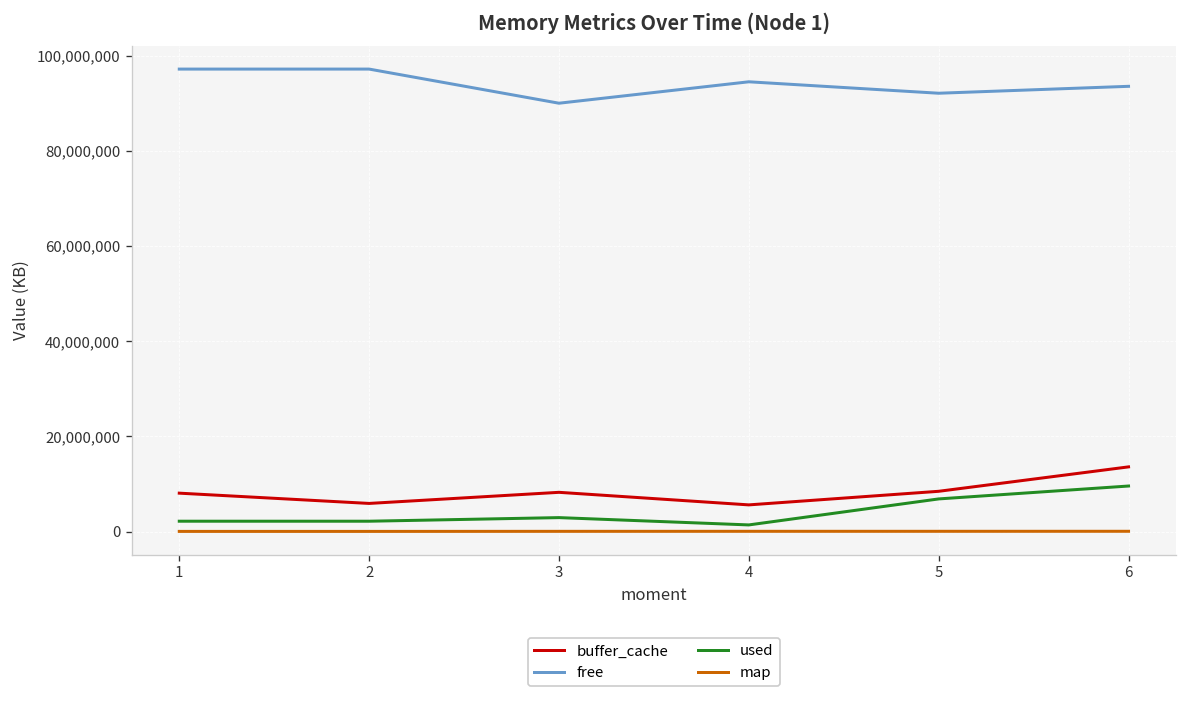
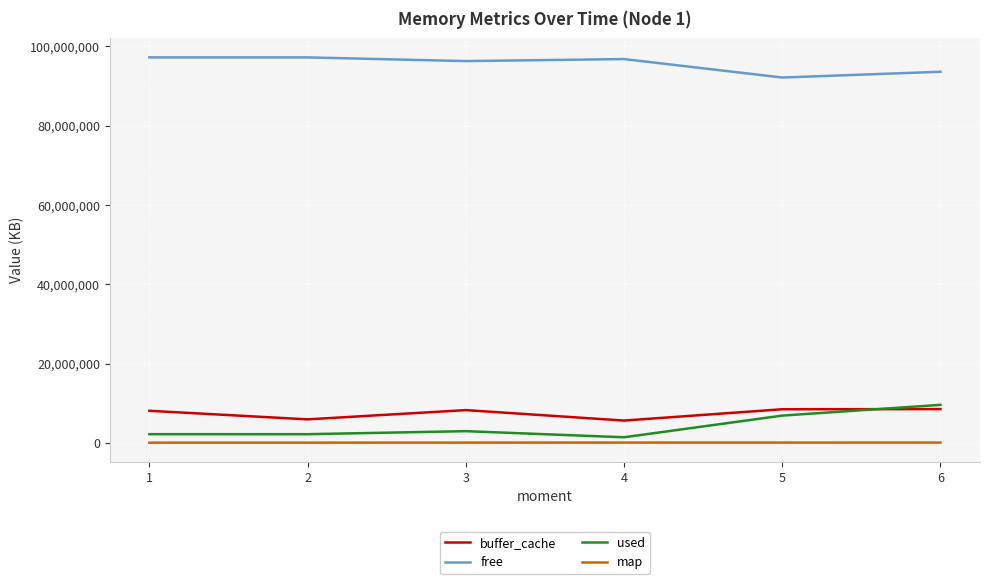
free, 3: 90,000,000 -> 96,000,000
free, 4: 95,000,000 -> 97,000,000
buffer_cache, 6: 14,000,000 -> 9,000,000
